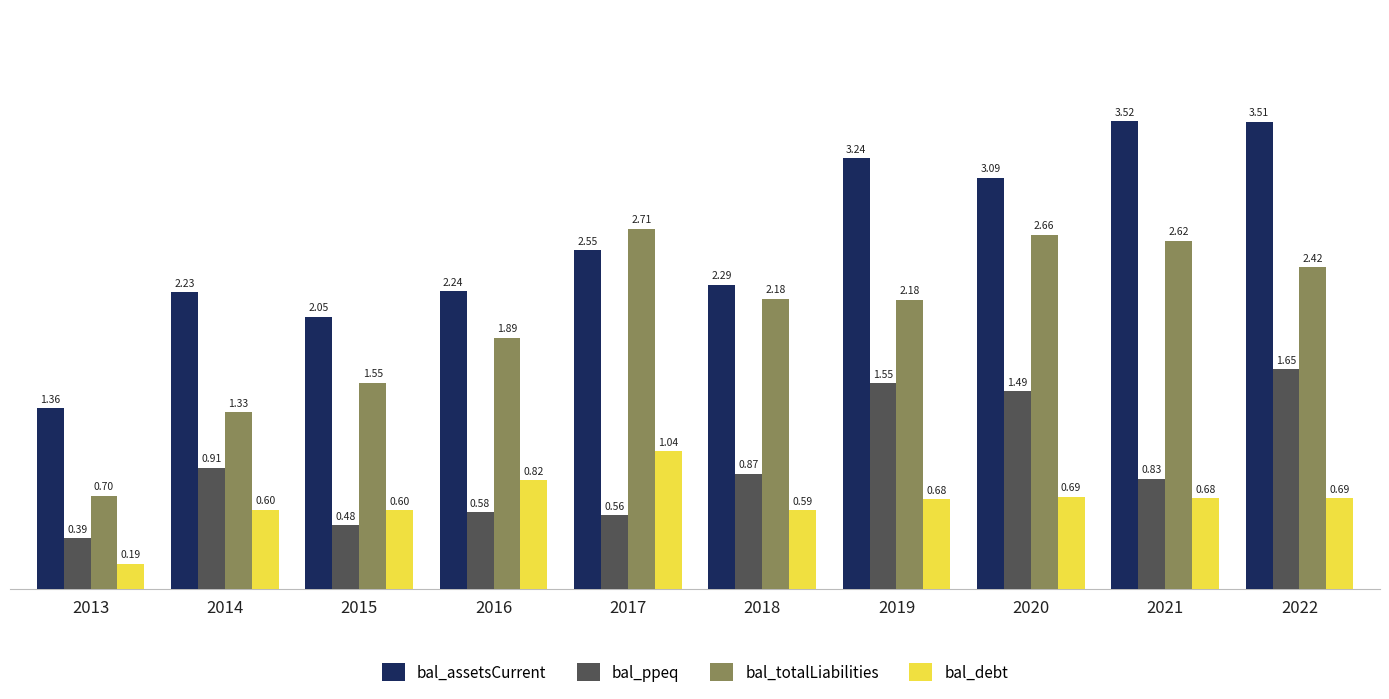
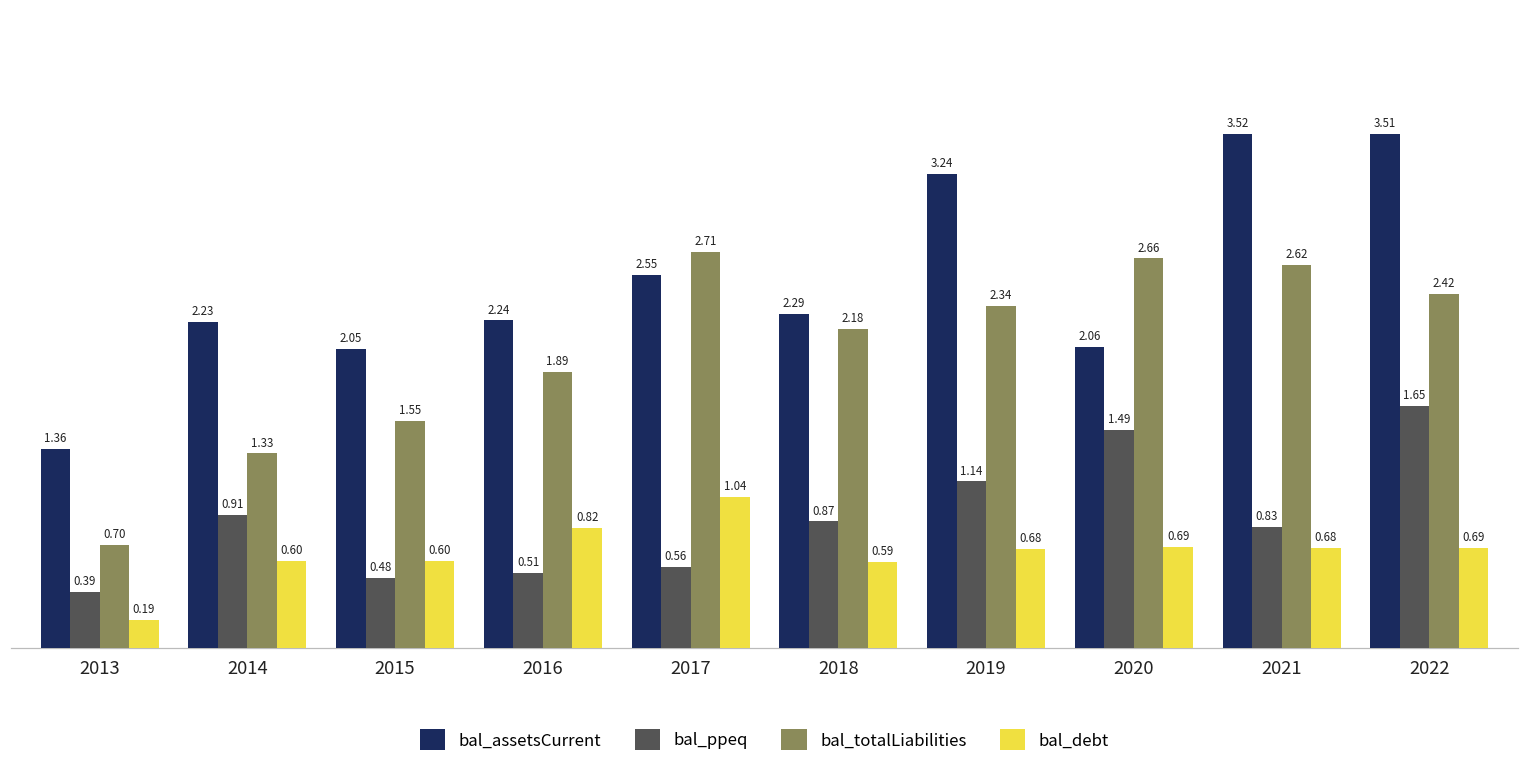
bal_ppeq, 2016: 0.58 -> 0.51
bal_ppeq, 2019: 1.55 -> 1.14
bal_totalLiabilities, 2019: 2.18 -> 2.34
bal_assetsCurrent, 2020: 3.09 -> 2.06
